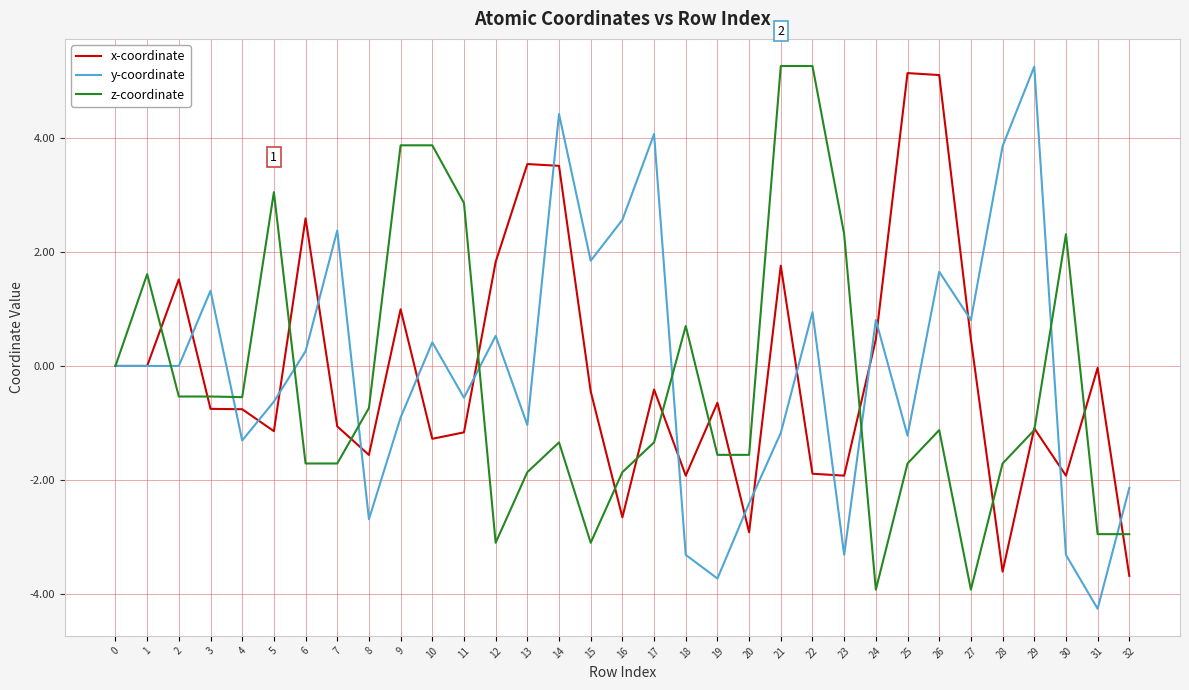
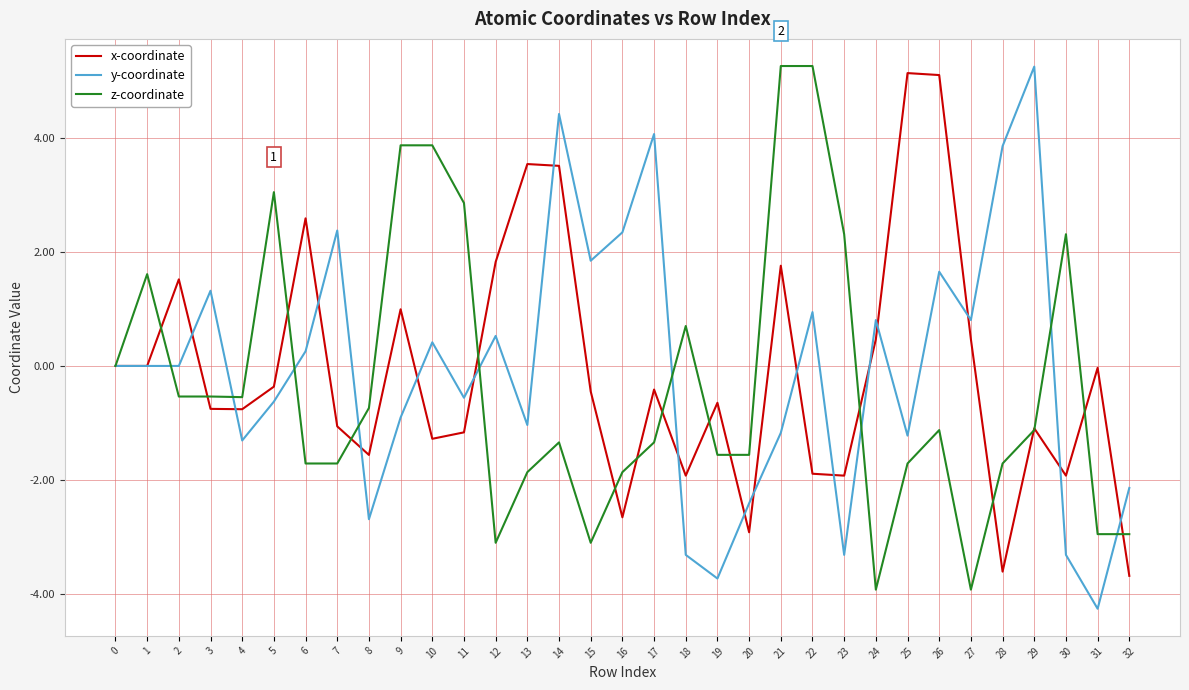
x-coordinate, 5: -1.1 -> -0.4
y-coordinate, 16: 2.6 -> 2.3
